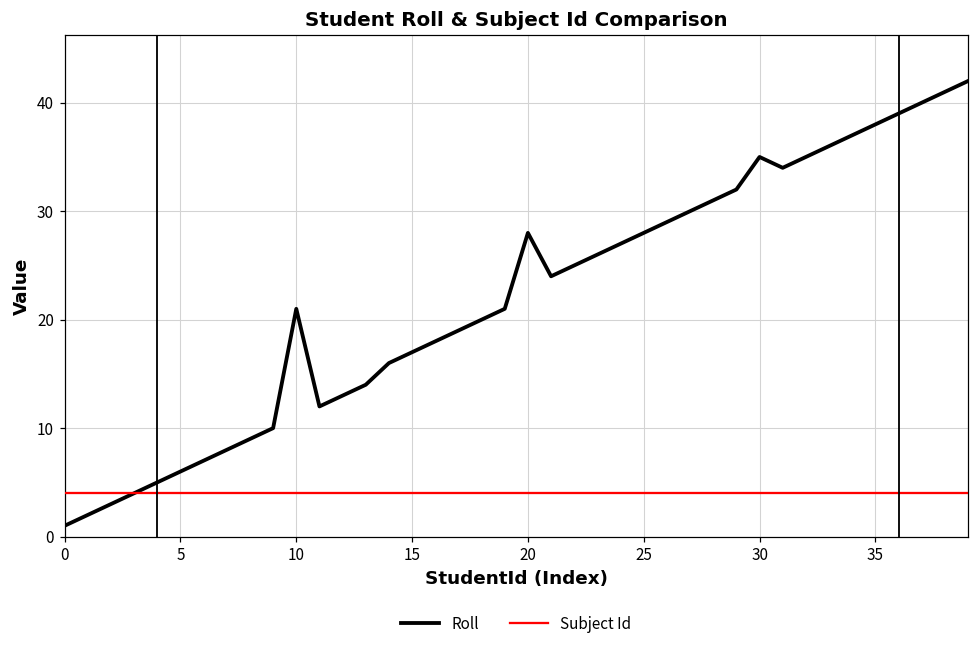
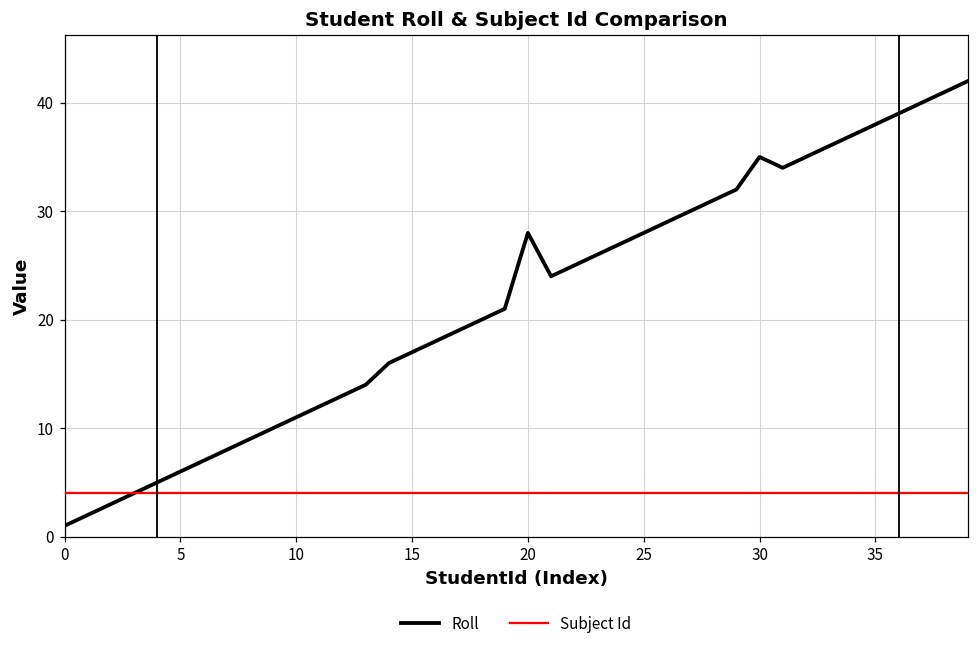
Roll, 10: 21 -> 11
